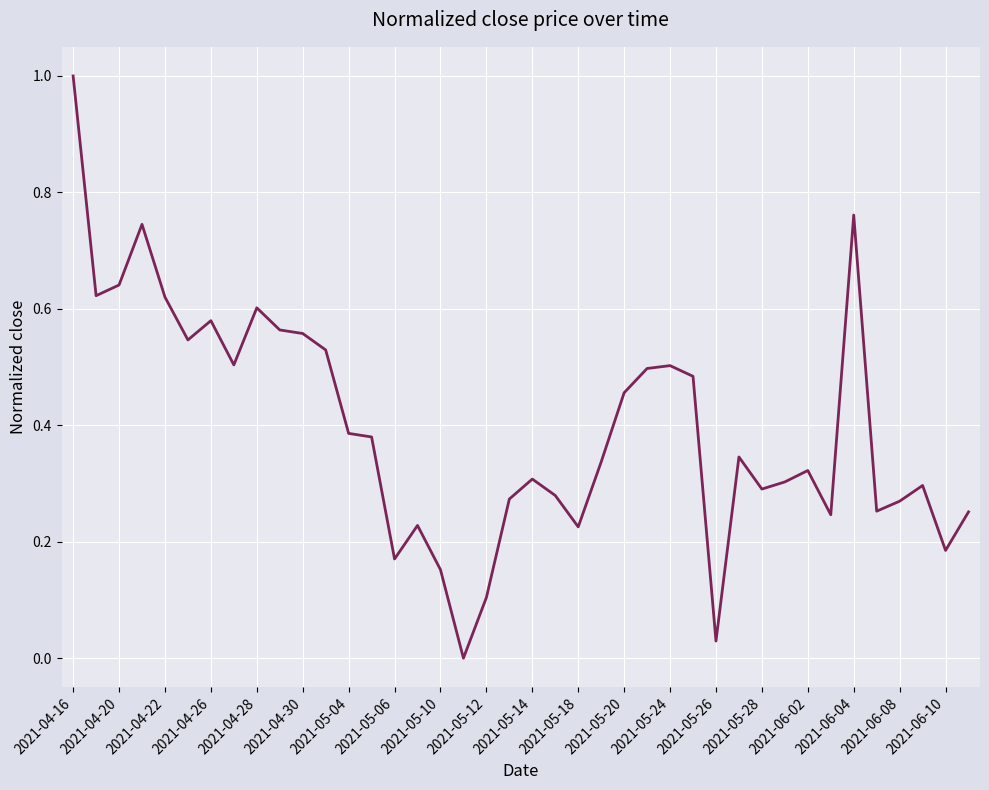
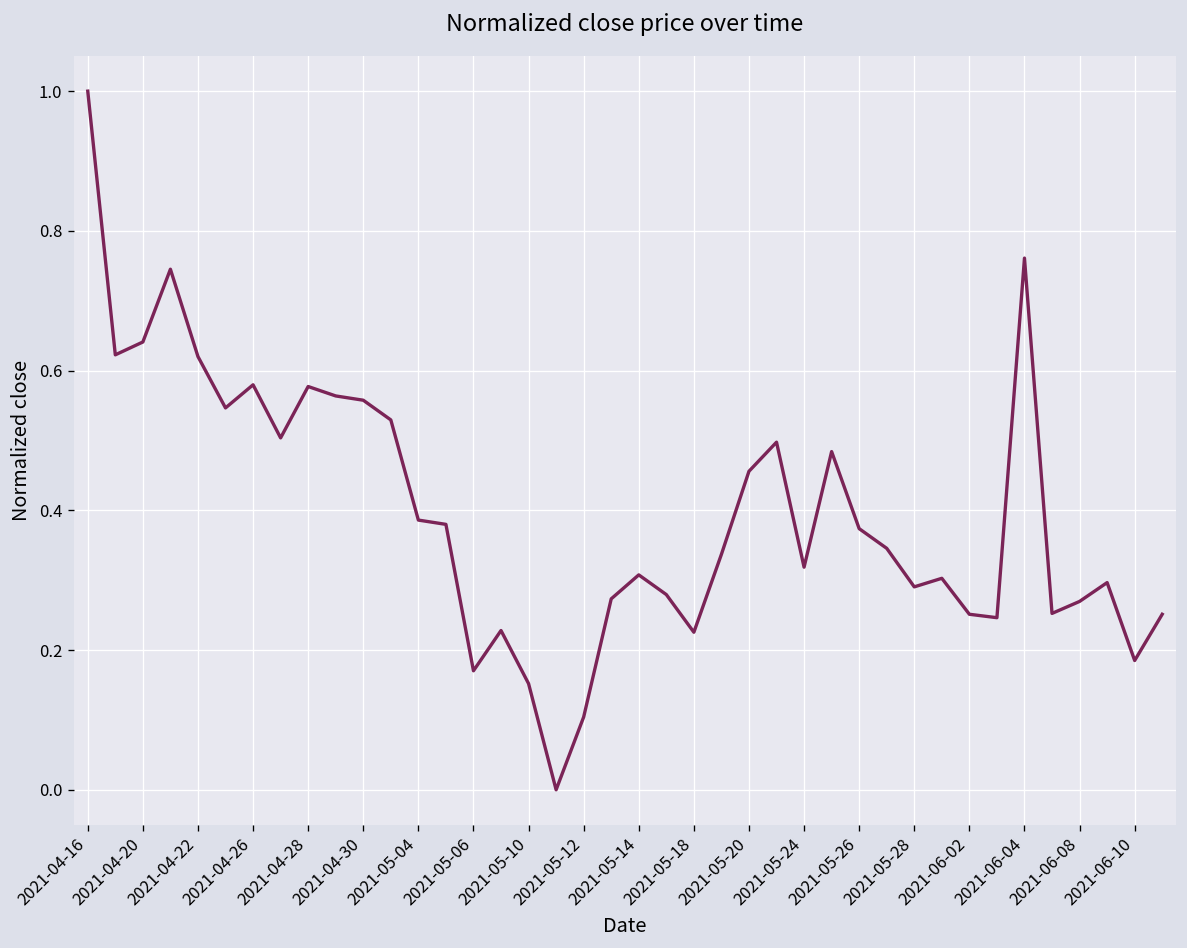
2021-04-28: 0.60 -> 0.58
2021-05-24: 0.50 -> 0.32
2021-05-26: 0.03 -> 0.37
2021-06-02: 0.32 -> 0.25
